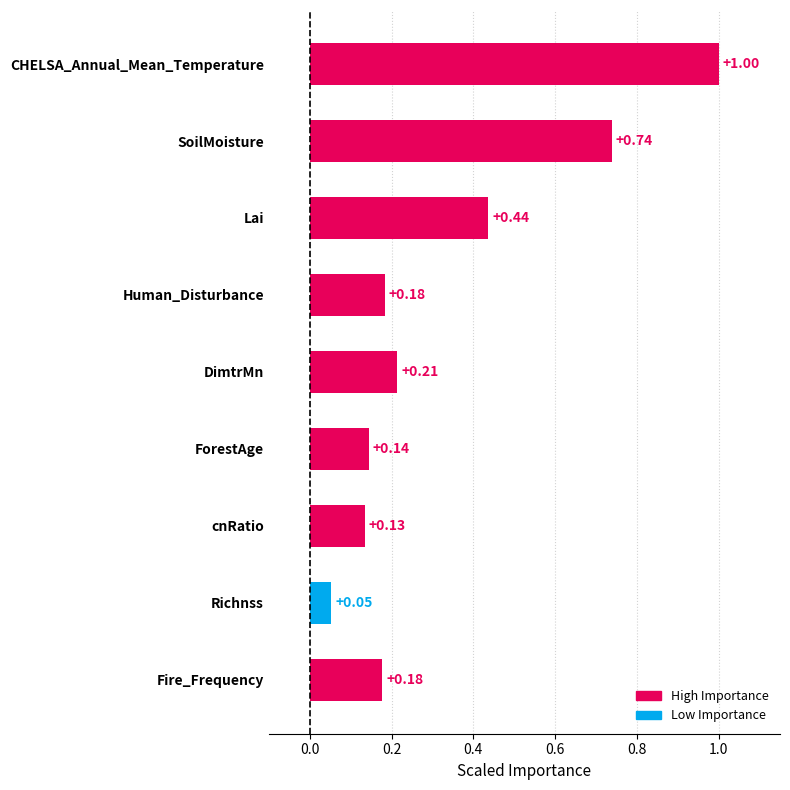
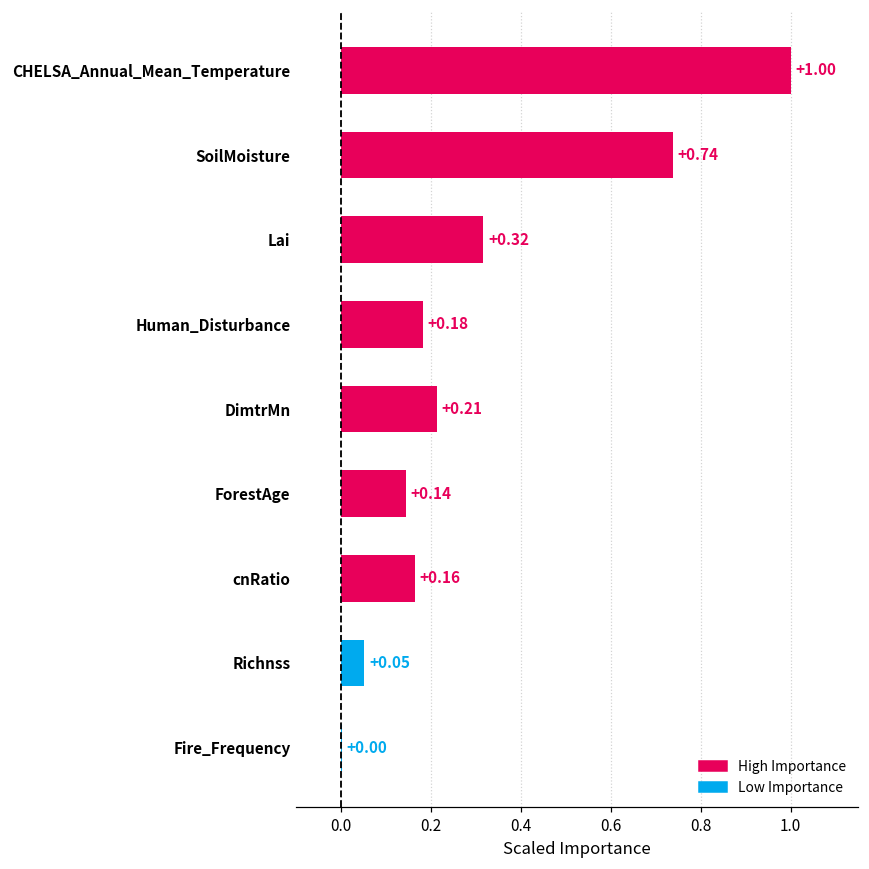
Lai: +0.44 -> +0.32
cnRatio: +0.13 -> +0.16
Fire_Frequency: +0.18 -> +0.00
